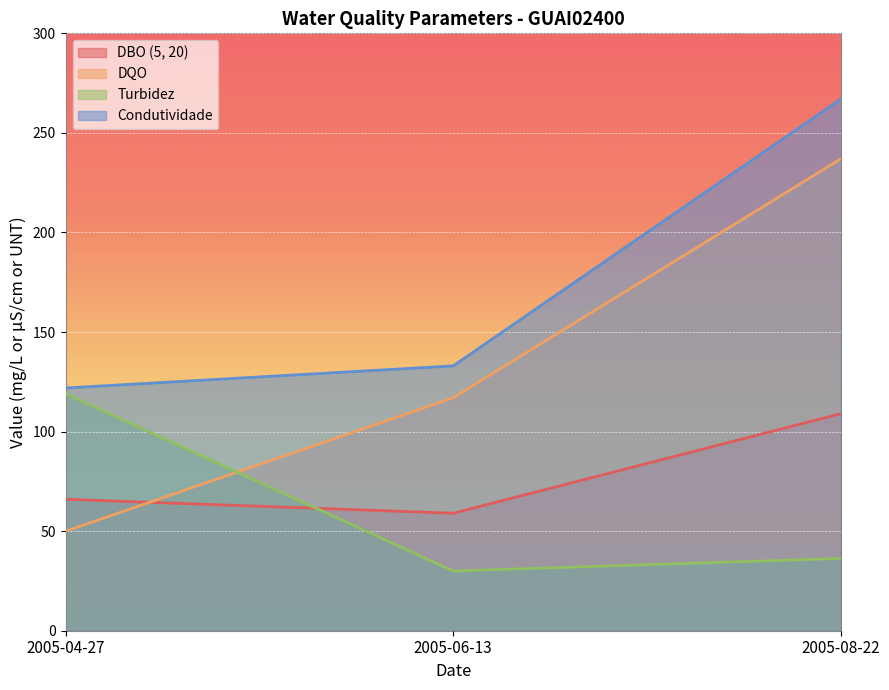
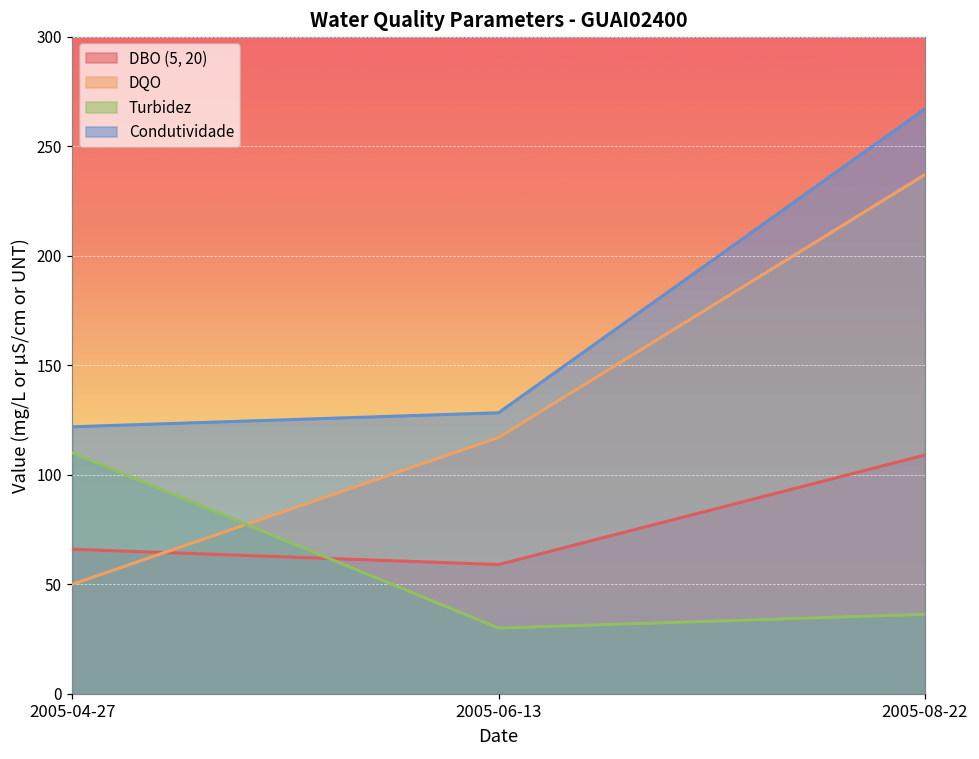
Turbidez, 2005-04-27: 119 -> 110
Condutividade, 2005-06-13: 133 -> 128
